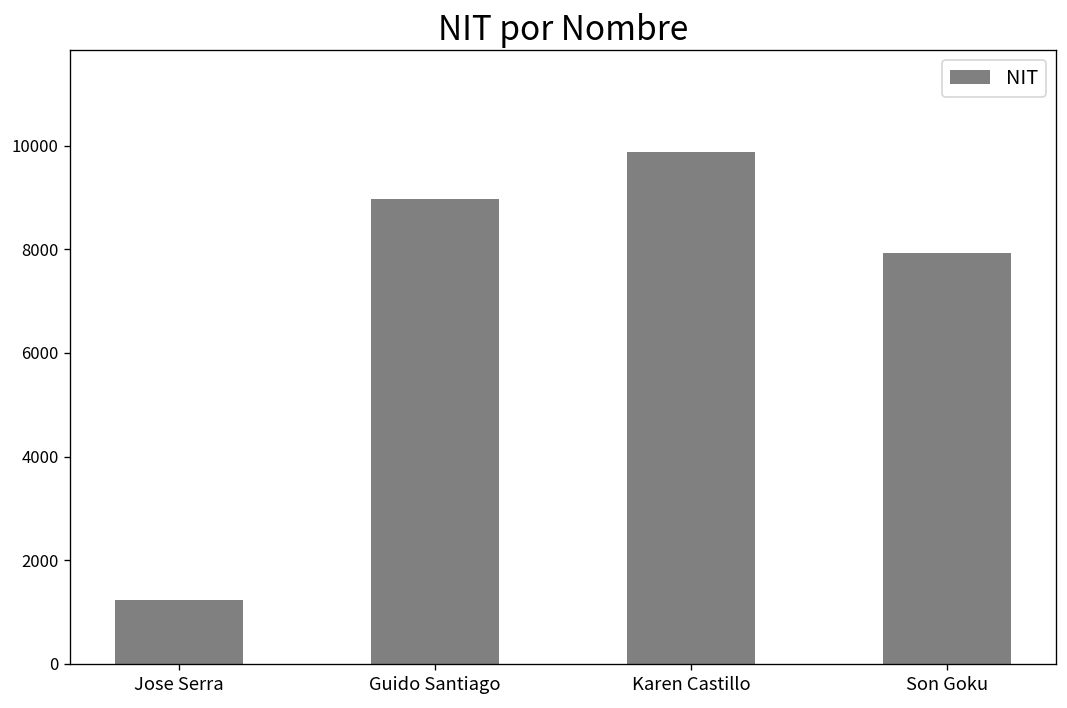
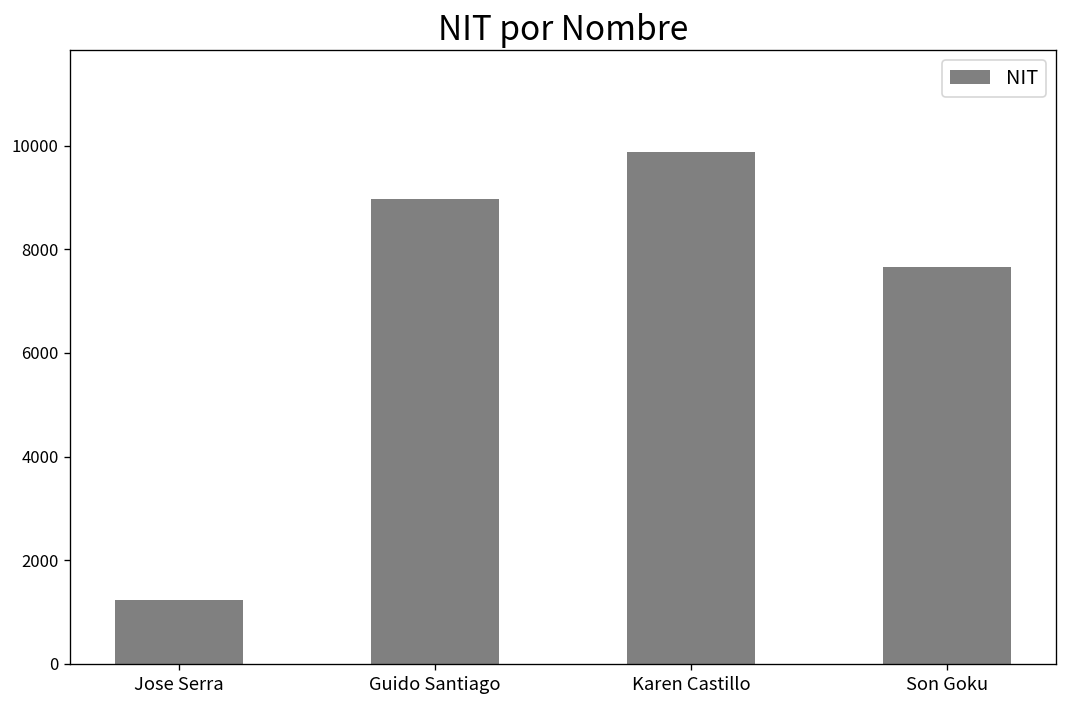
Son Goku: 7900 -> 7700
